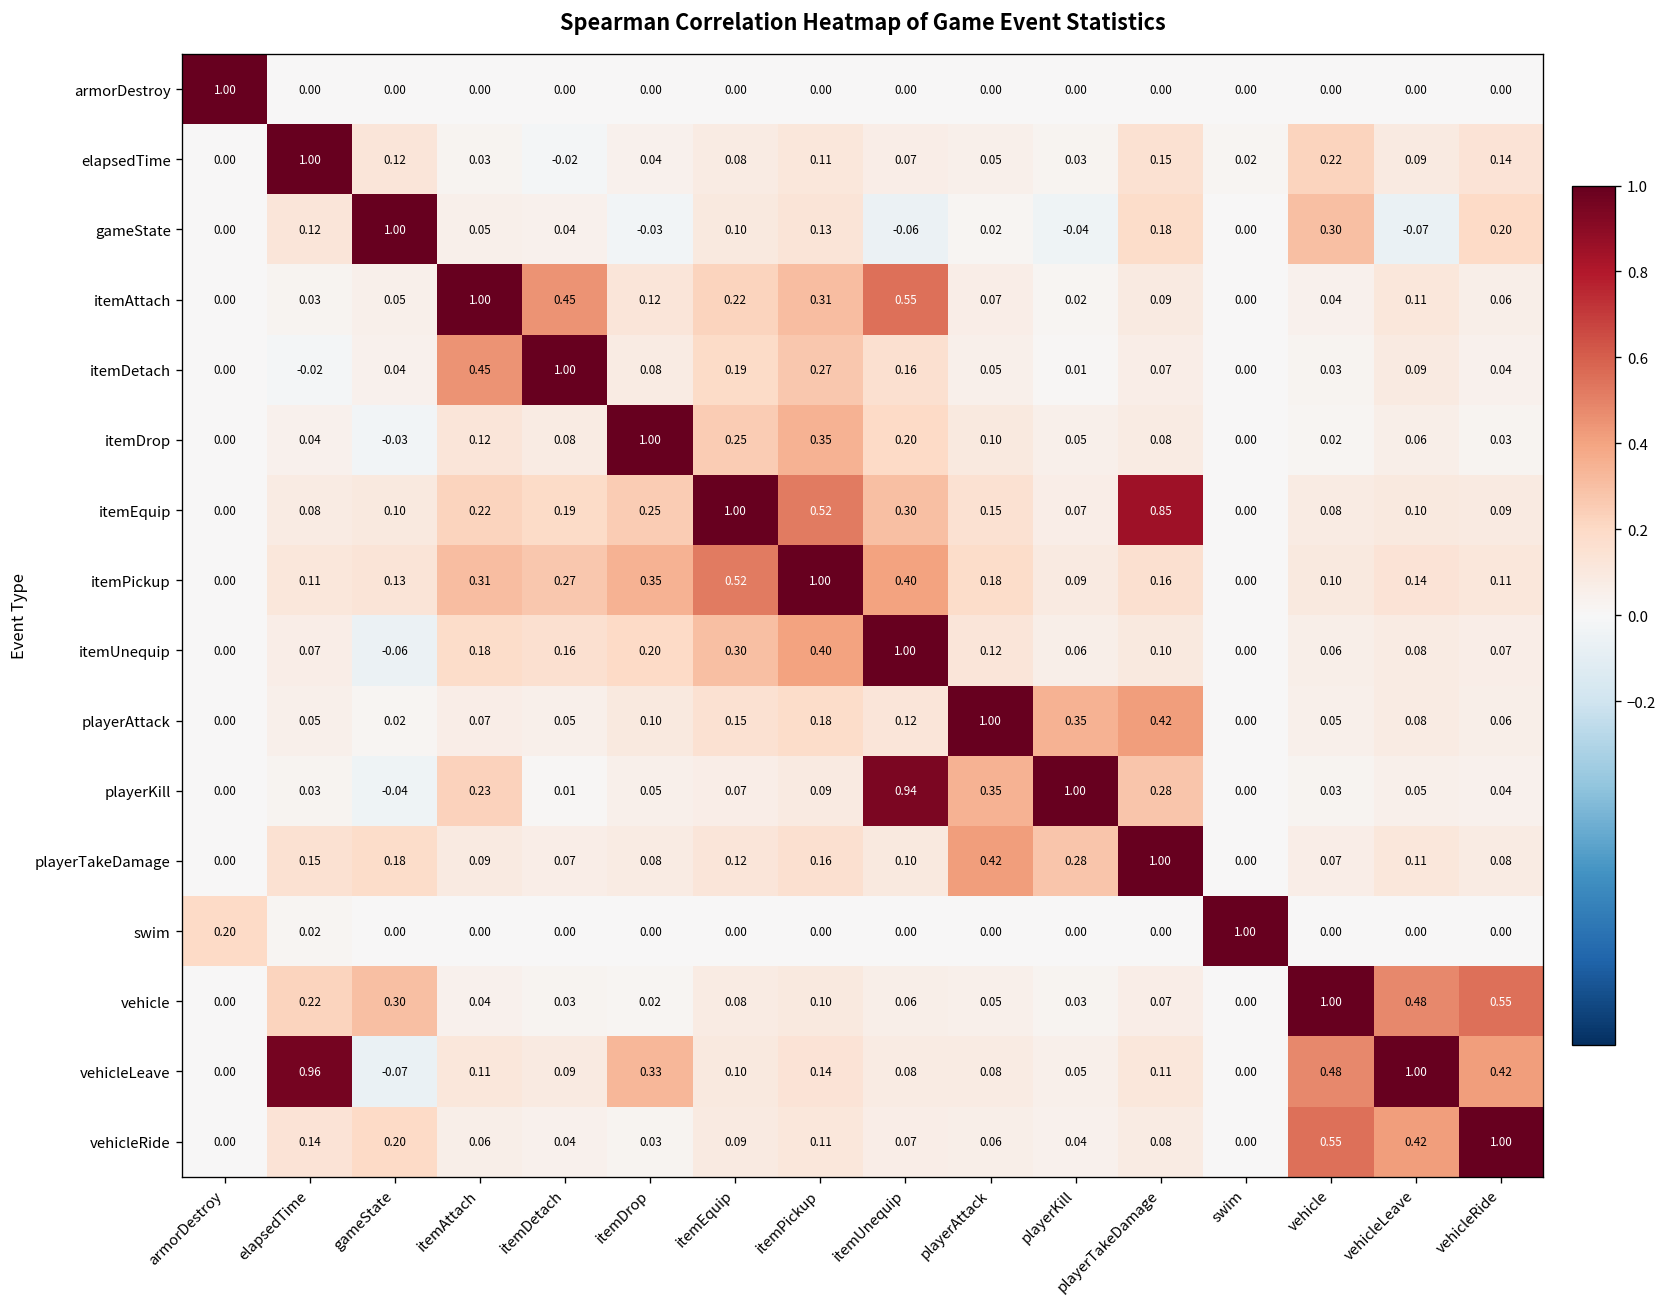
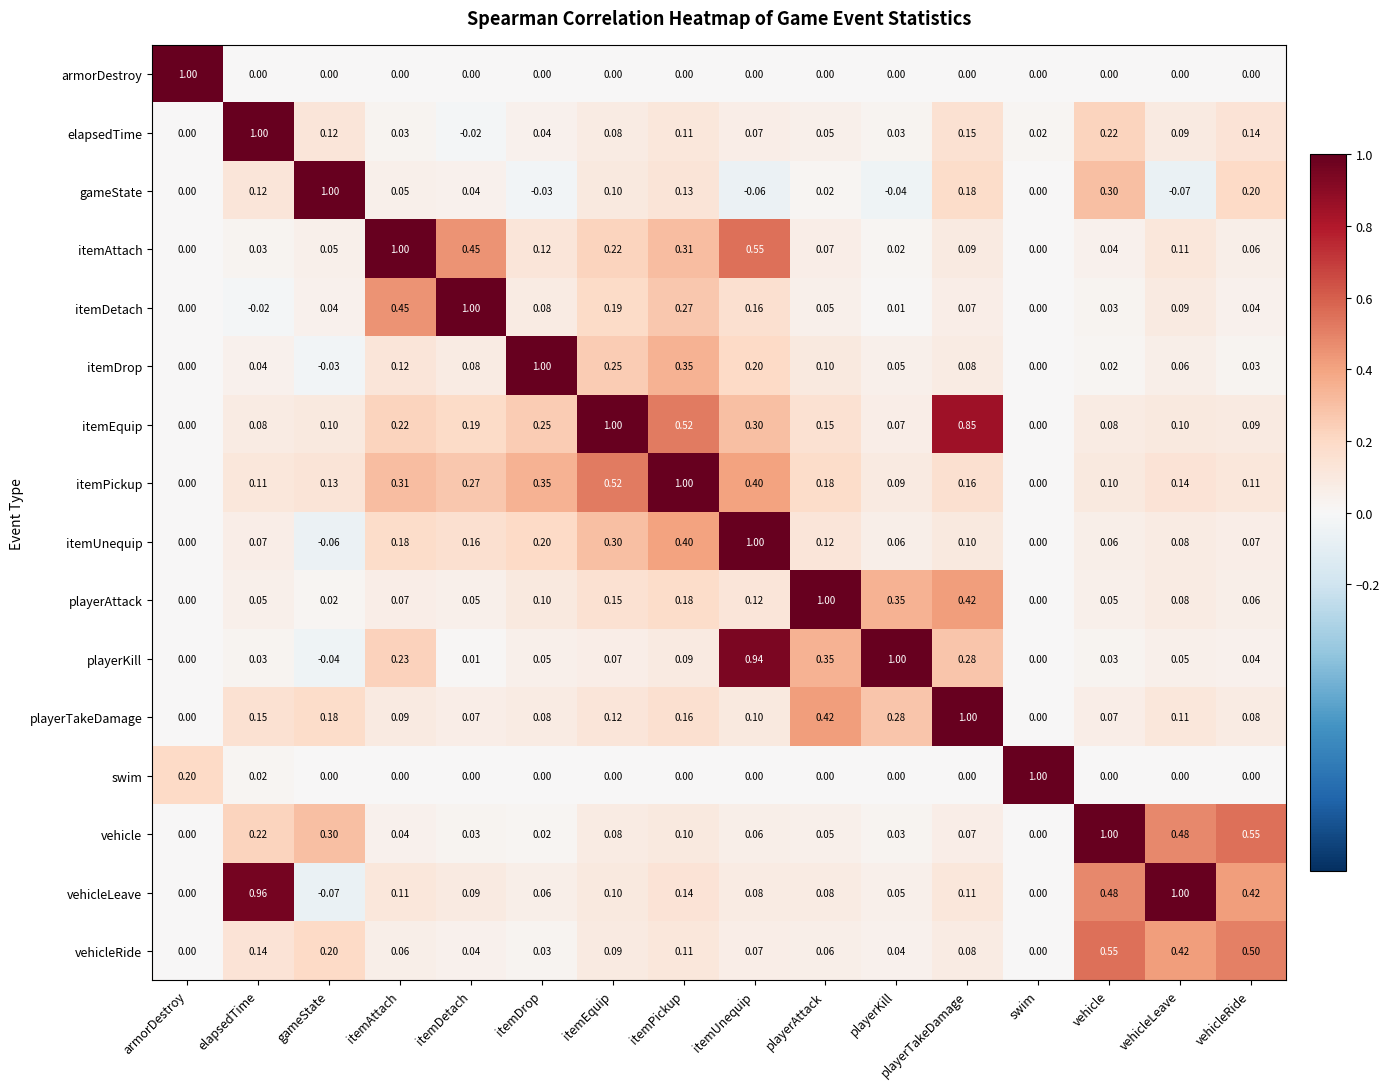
vehicleLeave, itemDrop: 0.33 -> 0.06
vehicleRide, vehicleRide: 1.00 -> 0.50
